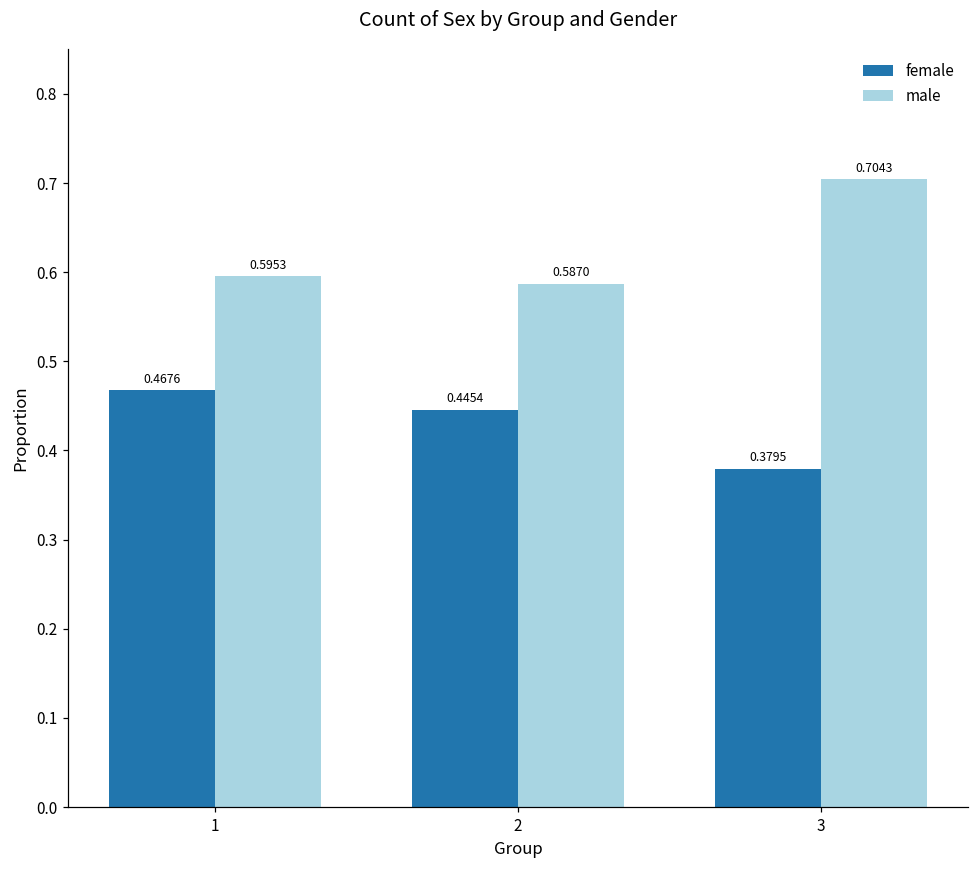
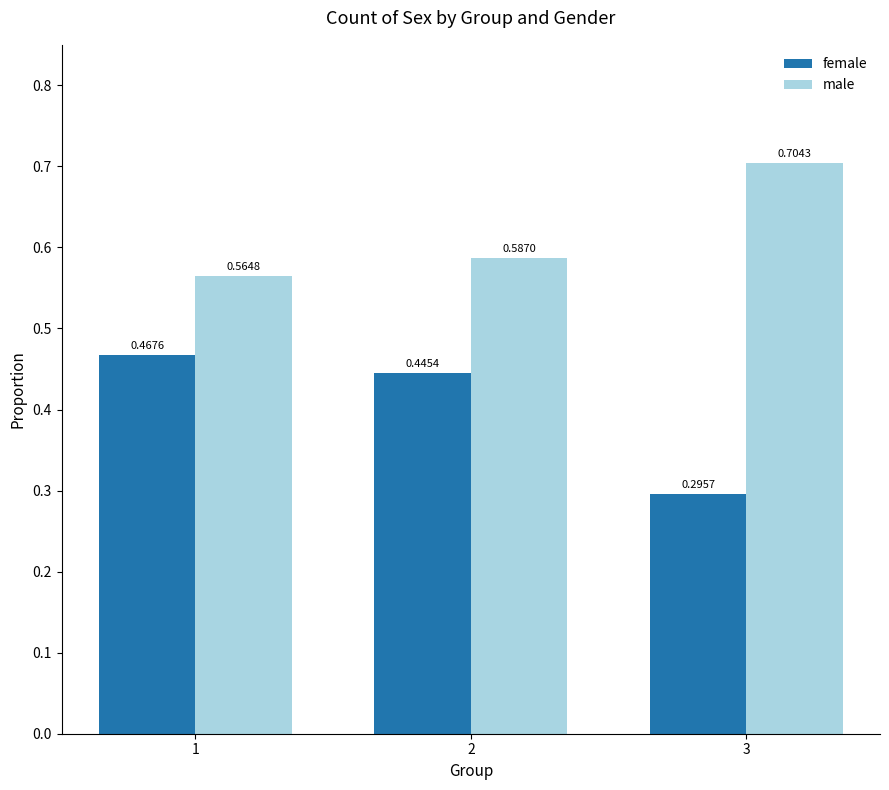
male, 1: 0.5953 -> 0.5648
female, 3: 0.3795 -> 0.2957
